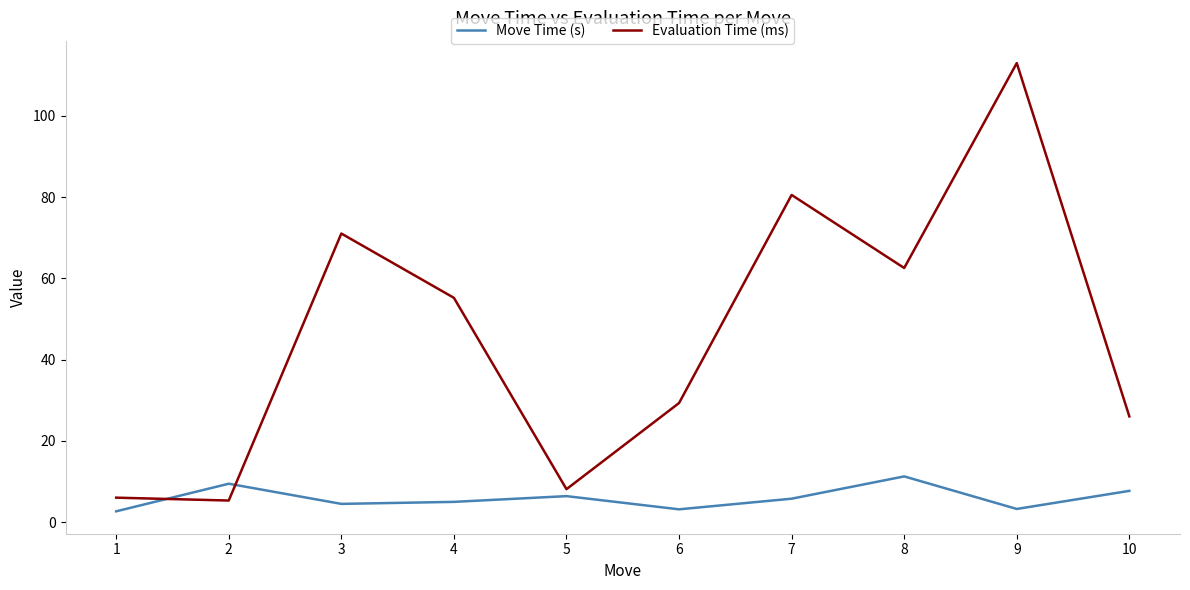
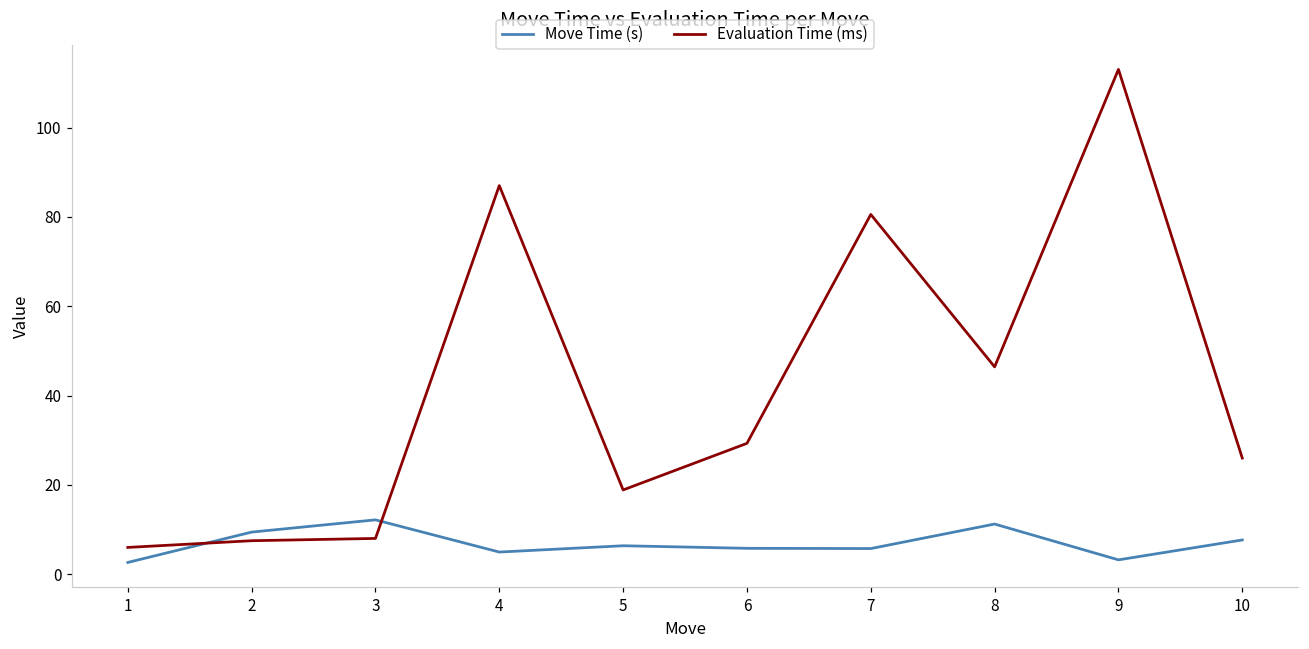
Evaluation Time (ms), 2: 5 -> 8
Move Time (s), 3: 4 -> 12
Evaluation Time (ms), 3: 71 -> 8
Evaluation Time (ms), 4: 55 -> 87
Evaluation Time (ms), 5: 8 -> 19
Move Time (s), 6: 3 -> 6
Evaluation Time (ms), 8: 63 -> 46
